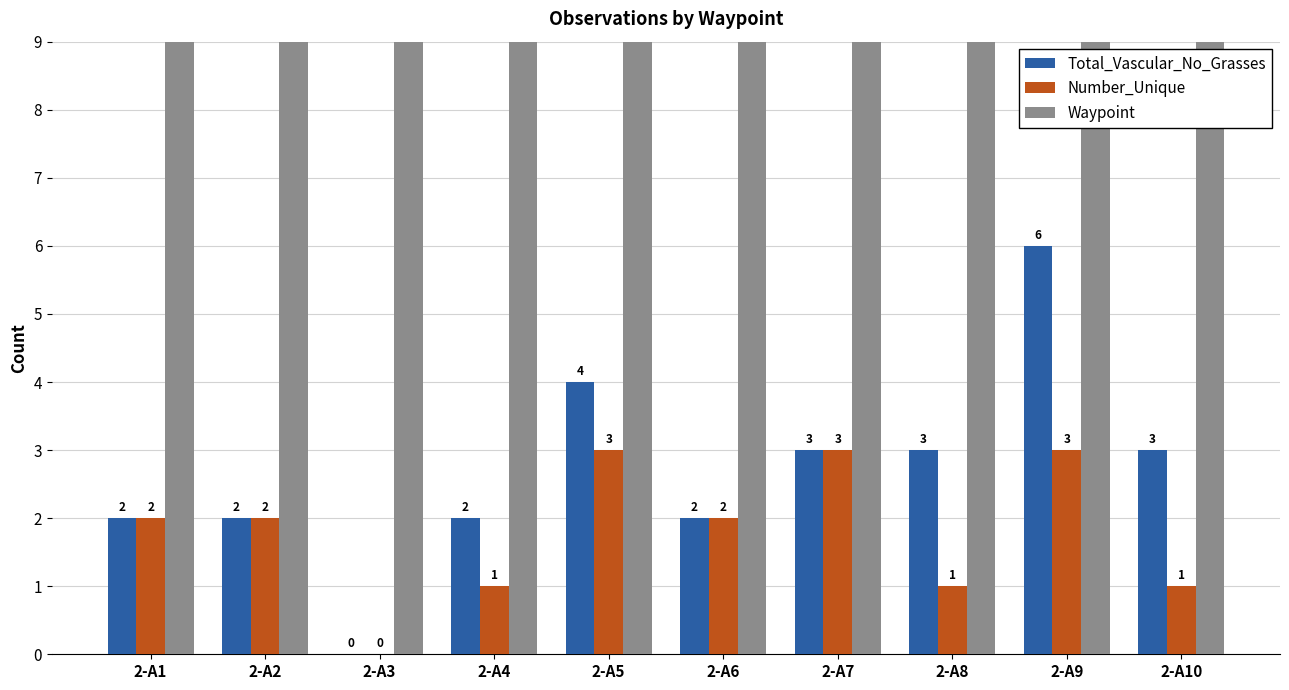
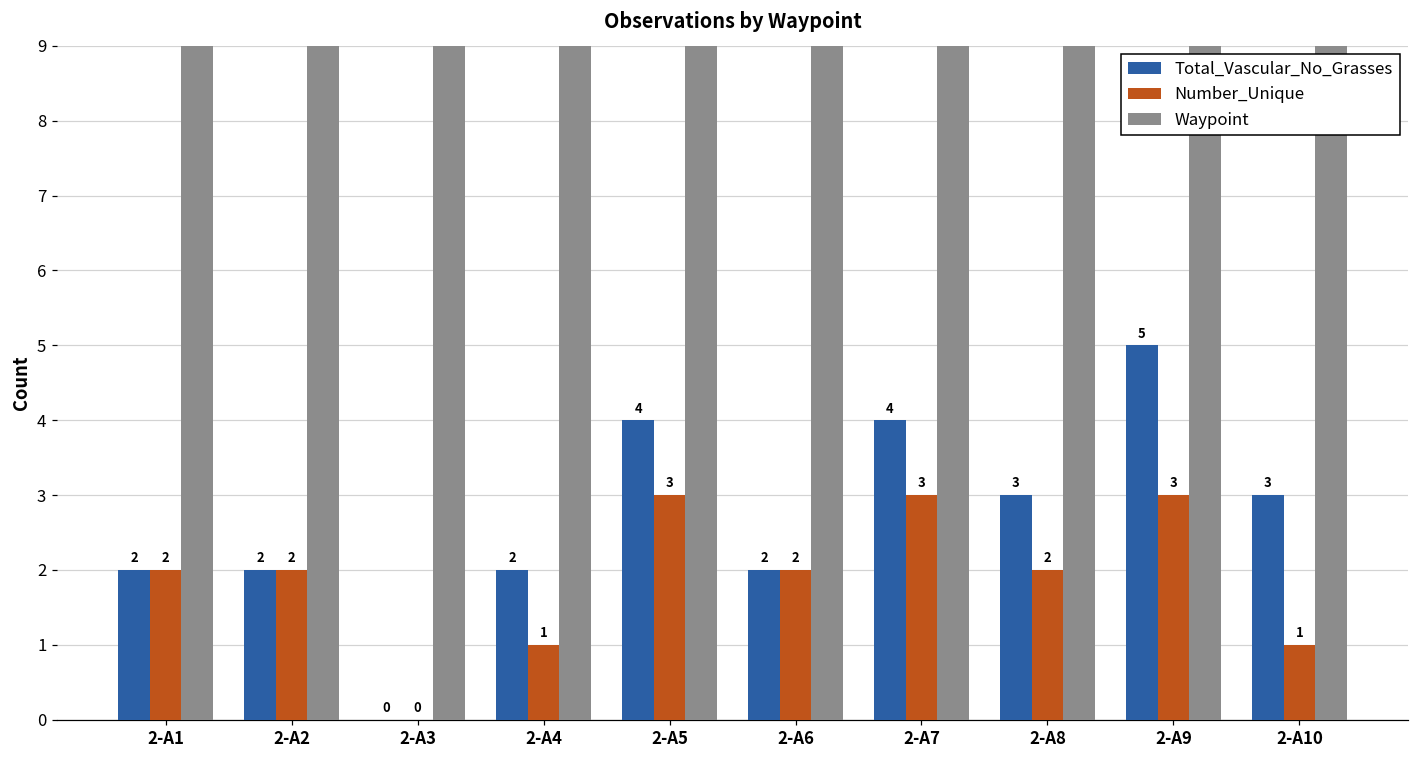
Total_Vascular_No_Grasses, 2-A7: 3 -> 4
Number_Unique, 2-A8: 1 -> 2
Total_Vascular_No_Grasses, 2-A9: 6 -> 5
